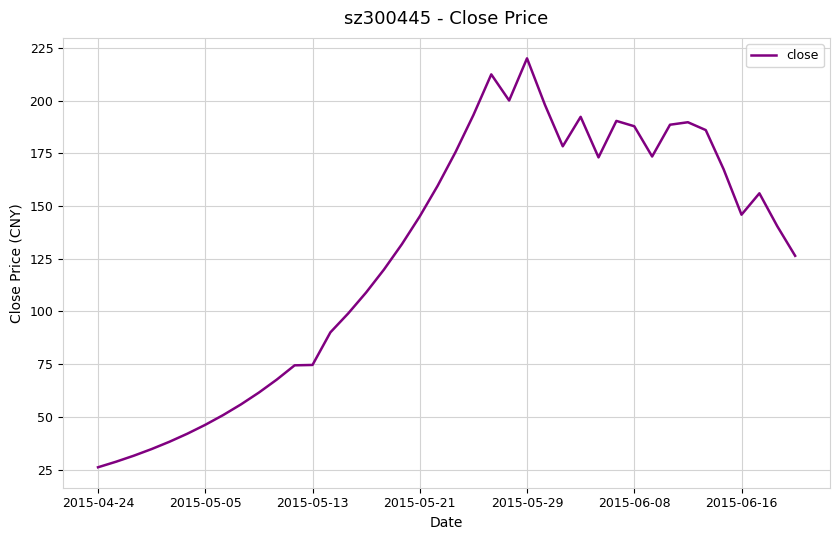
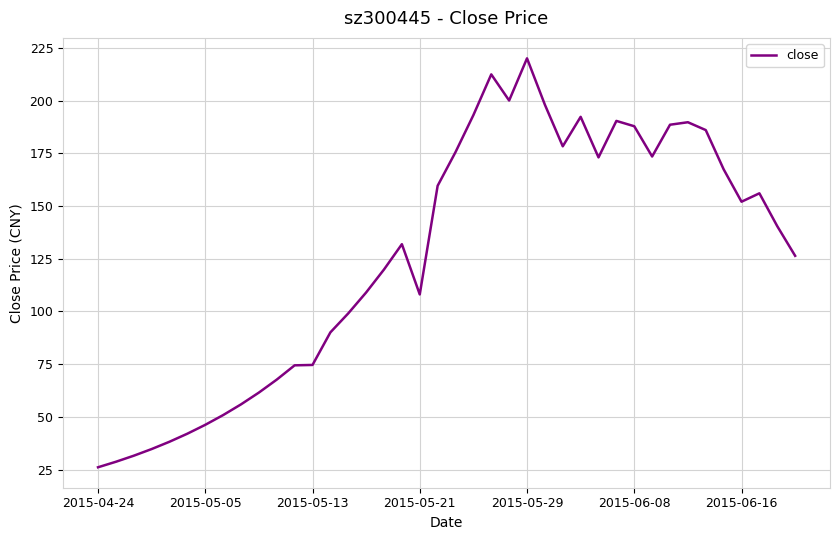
2015-05-21: 145 -> 108
2015-06-16: 146 -> 152
